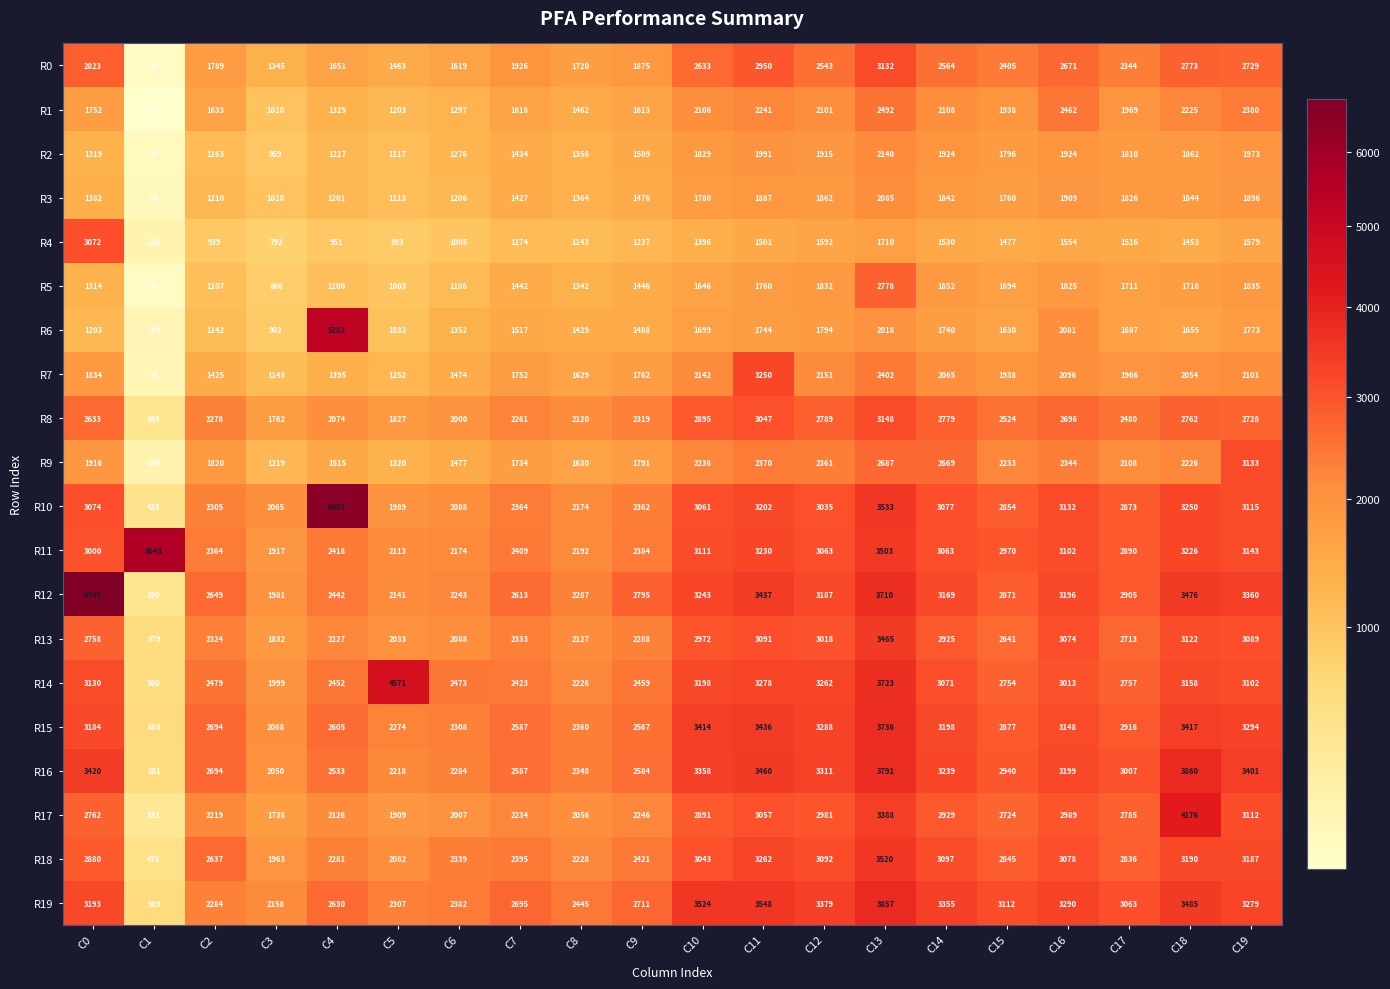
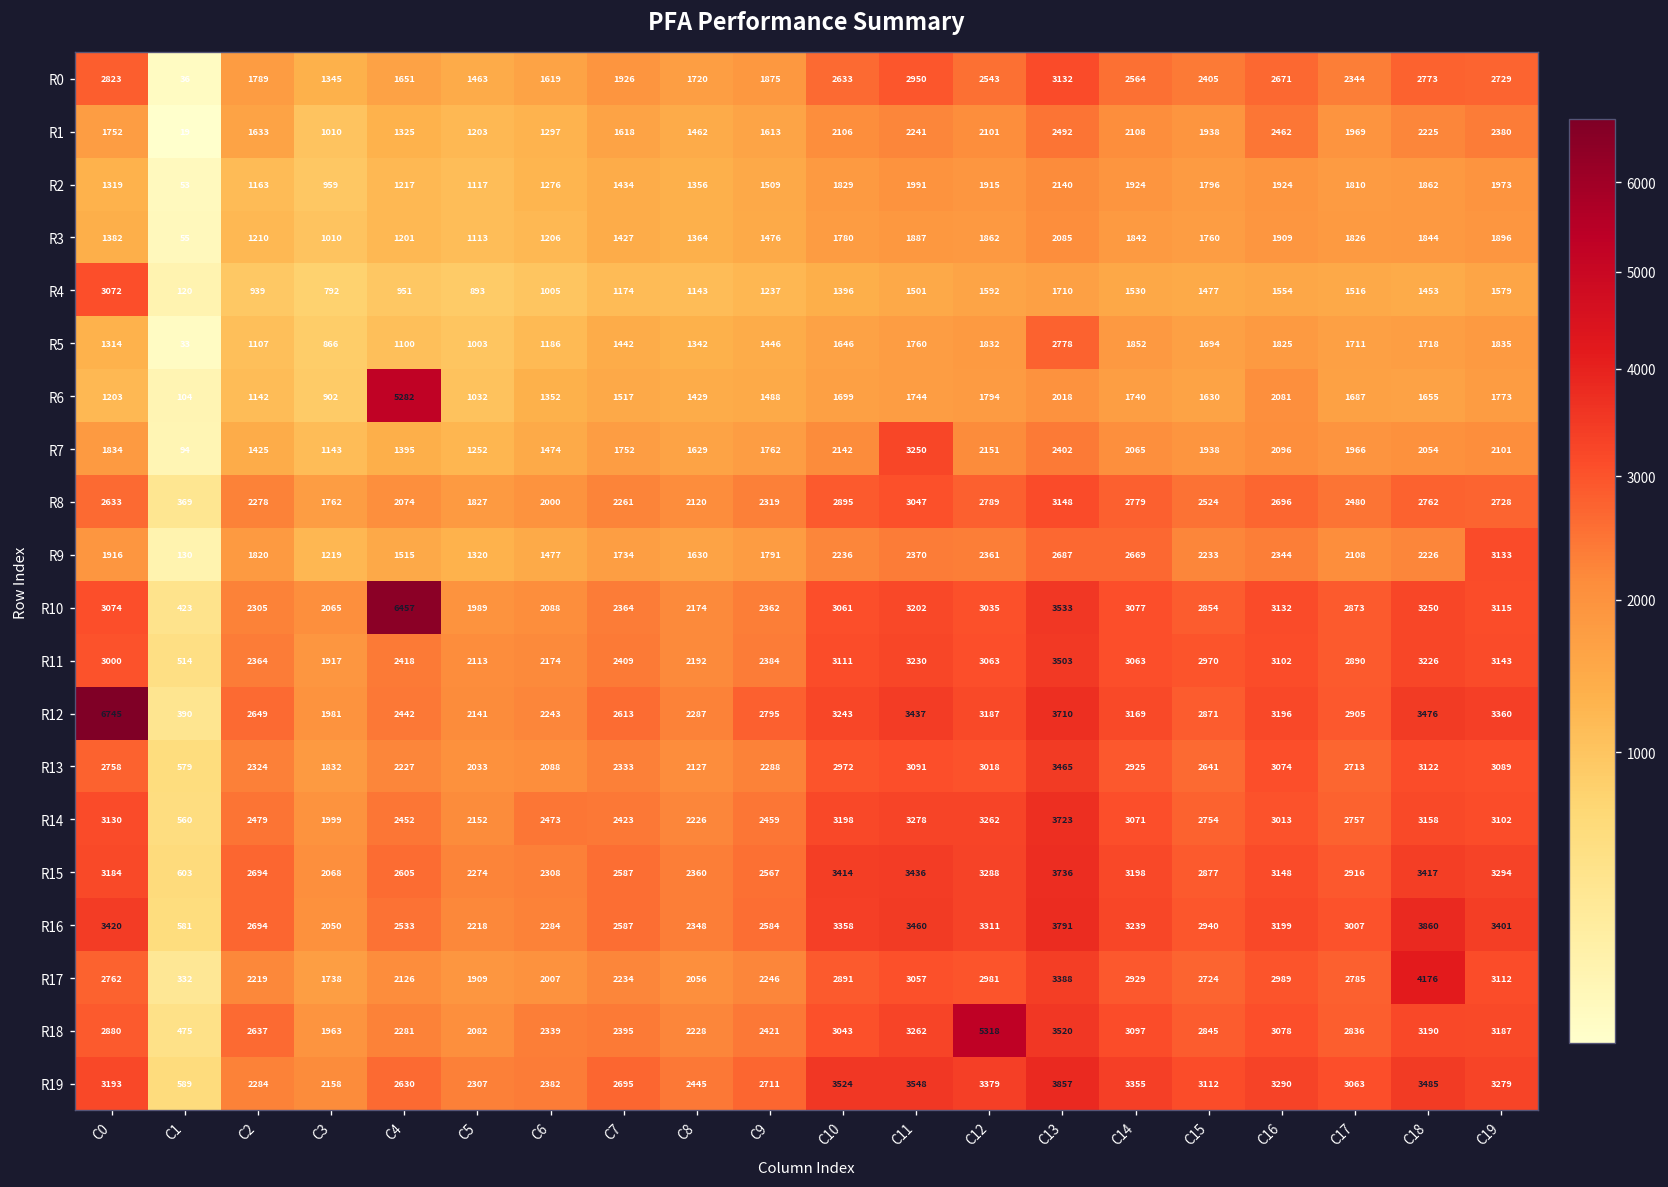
R11, C1: 5643 -> 514
R14, C5: 4571 -> 2152
R18, C12: 3092 -> 5318
